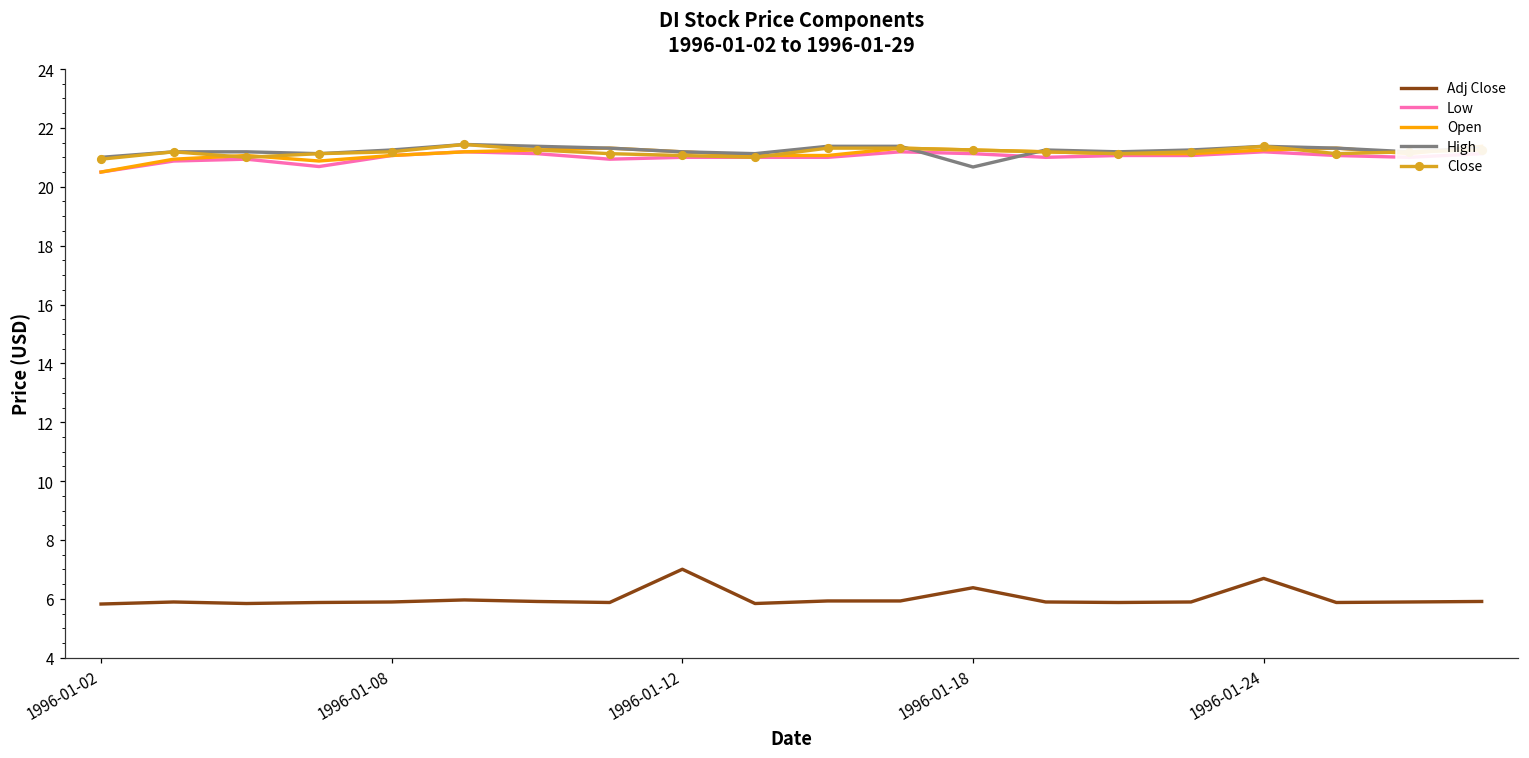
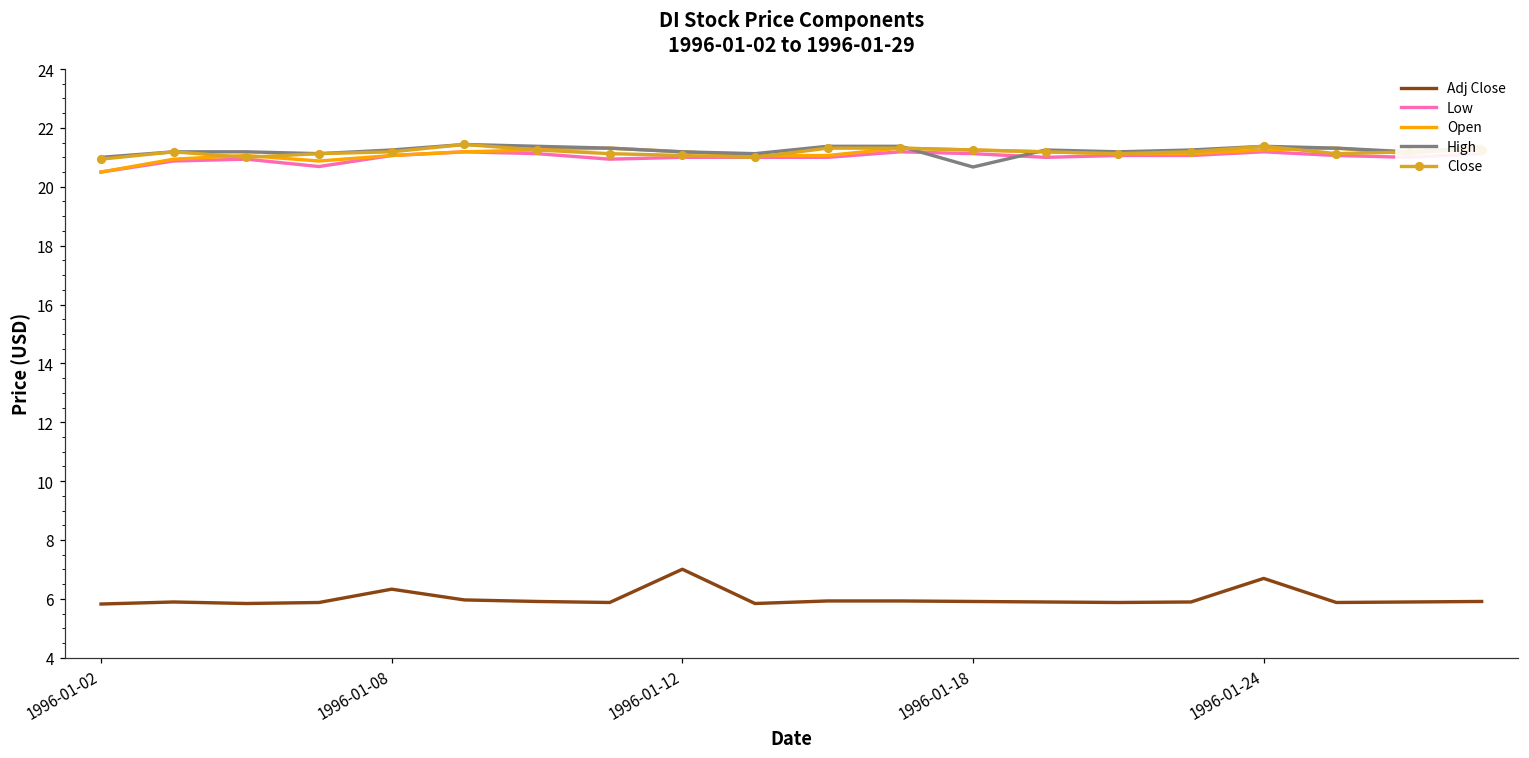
Adj Close, 1996-01-08: 5.9 -> 6.3
Adj Close, 1996-01-18: 6.4 -> 5.9
